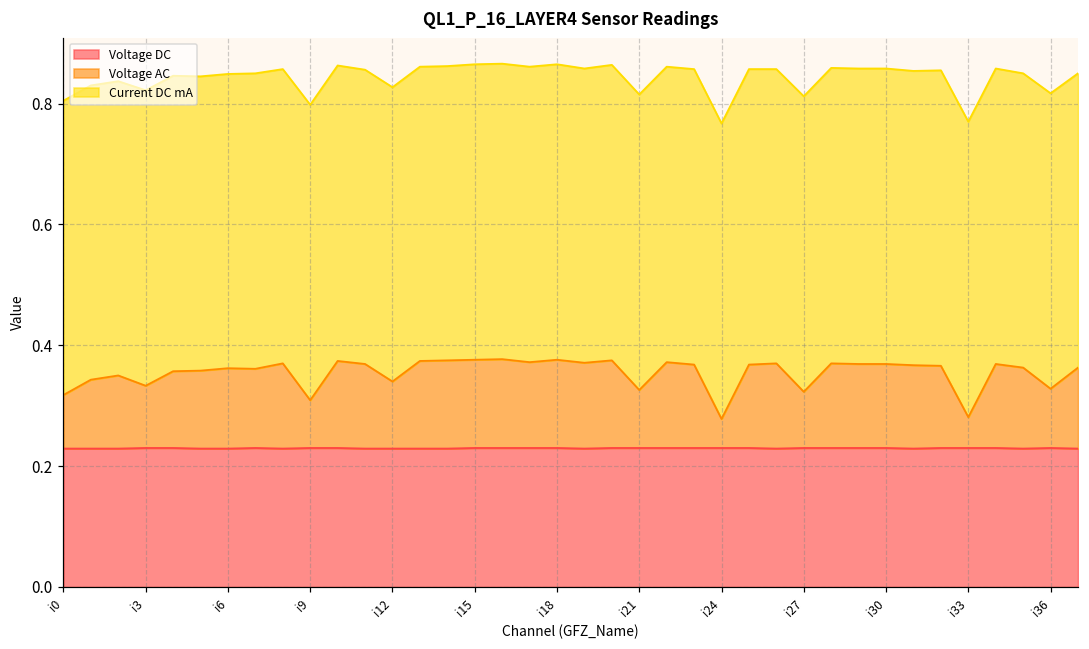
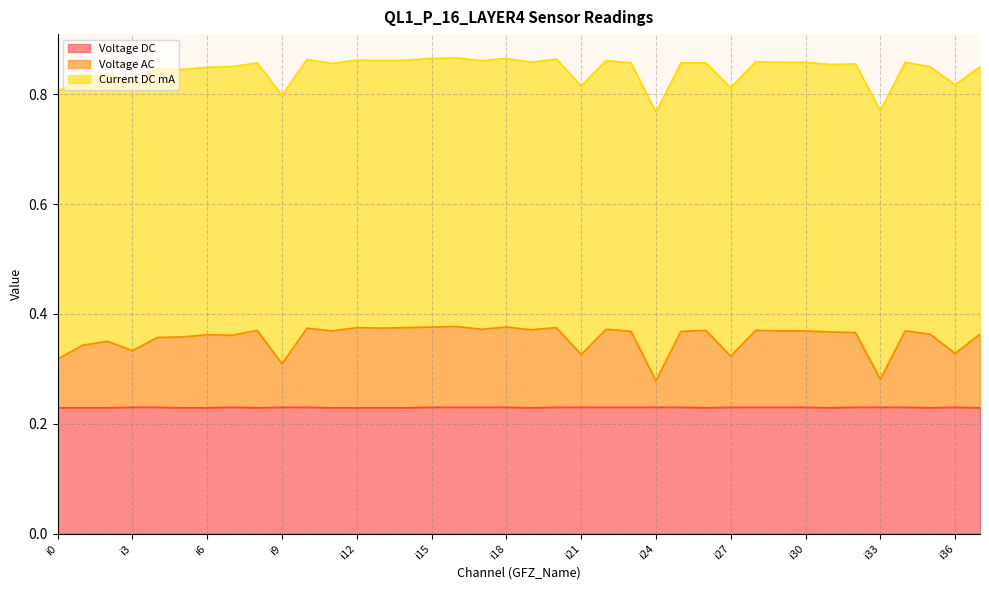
Voltage AC, i12: 0.11 -> 0.15
